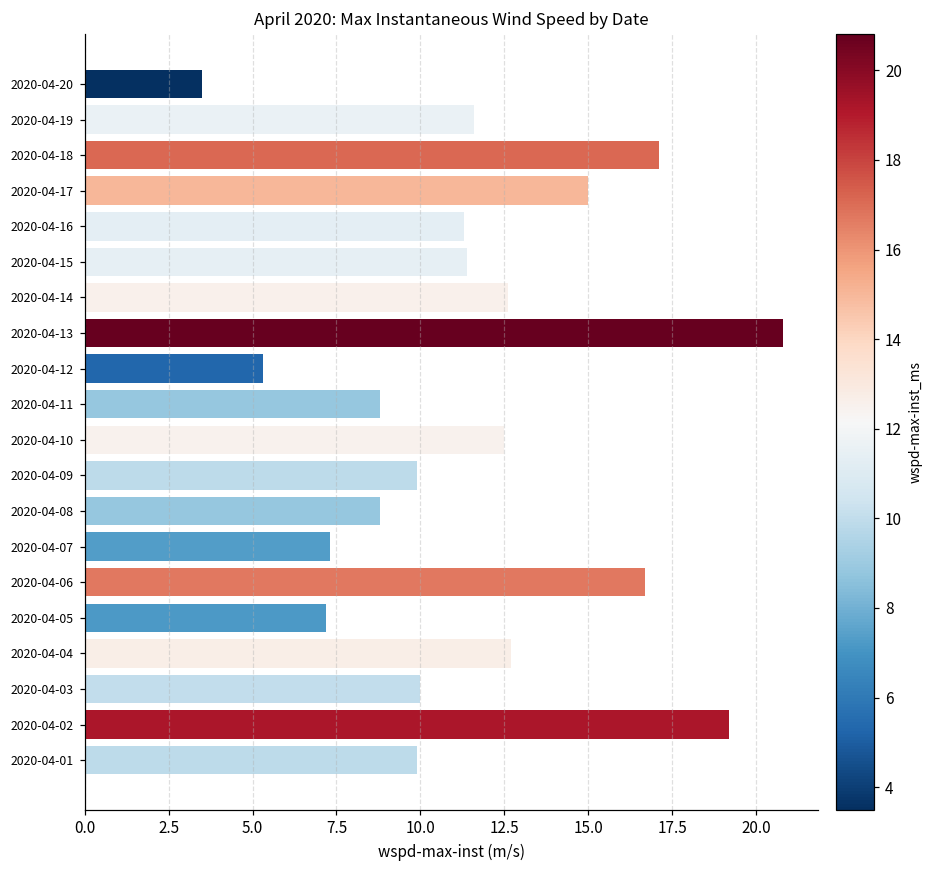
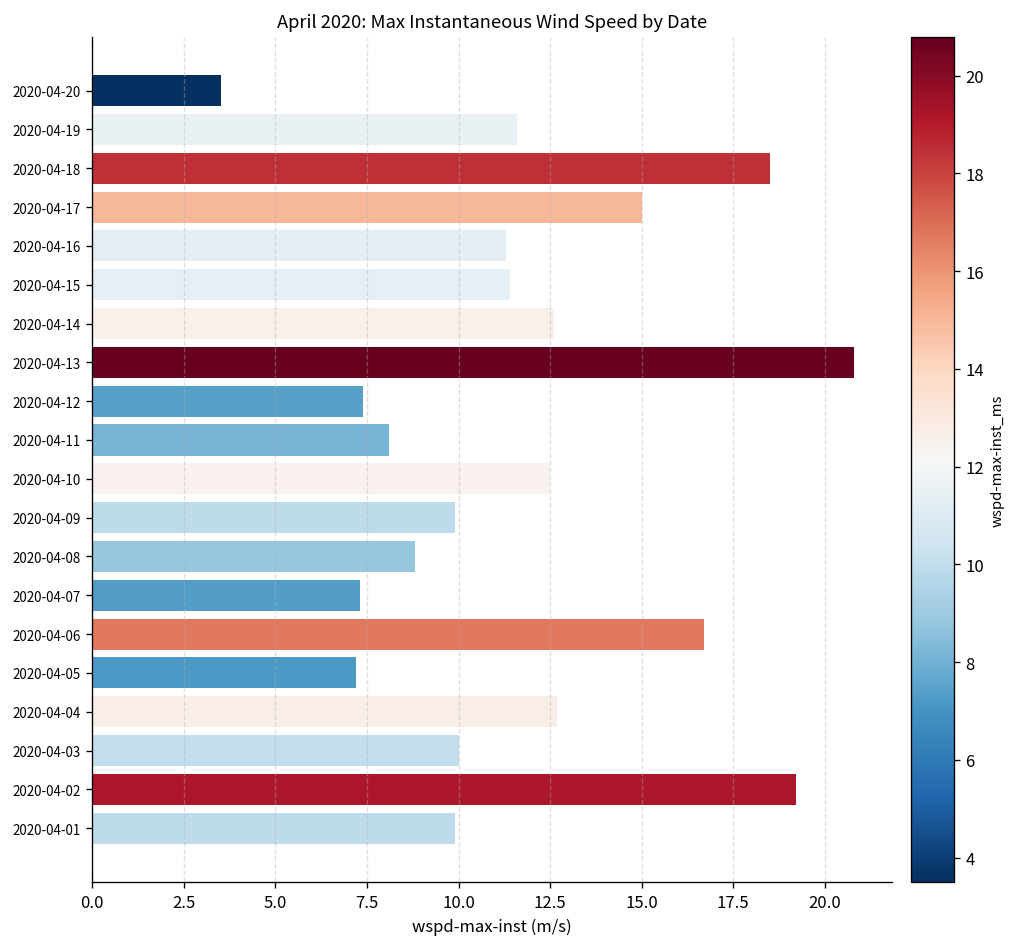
2020-04-18: 17.1 -> 18.5
2020-04-12: 5.3 -> 7.4
2020-04-11: 8.8 -> 8.1
